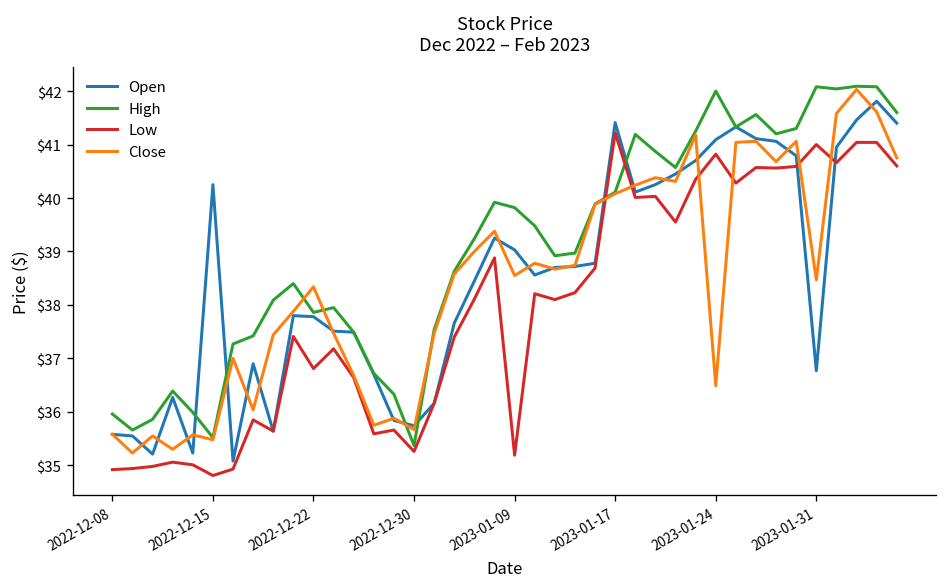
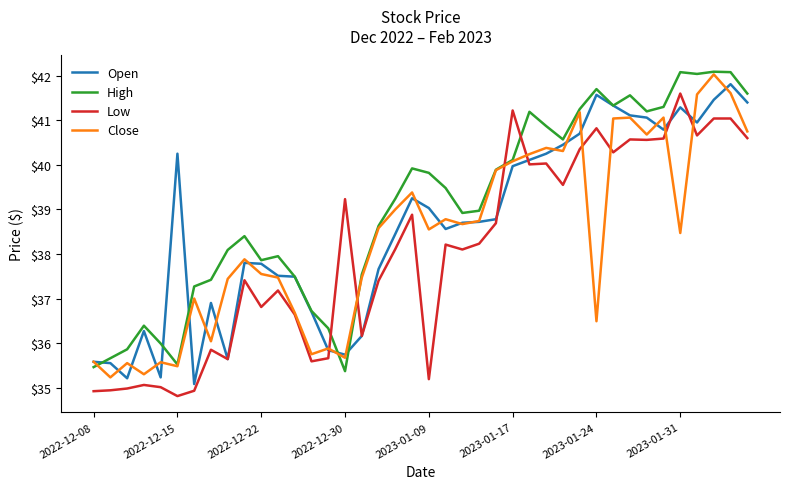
High, 2022-12-08: $36.0 -> $35.5
Close, 2022-12-22: $38.3 -> $37.6
Low, 2022-12-30: $35.3 -> $39.2
Open, 2023-01-17: $41.4 -> $40.0
Open, 2023-01-24: $41.1 -> $41.6
High, 2023-01-24: $42.0 -> $41.7
Open, 2023-01-31: $36.8 -> $41.3
Low, 2023-01-31: $41.0 -> $41.6
